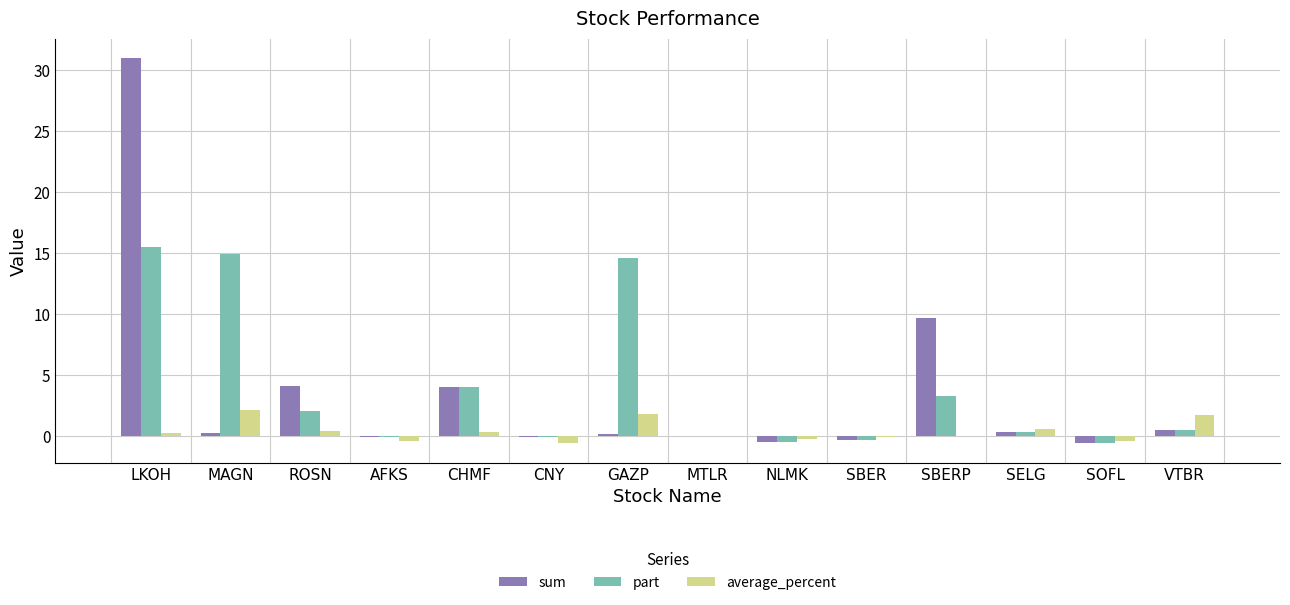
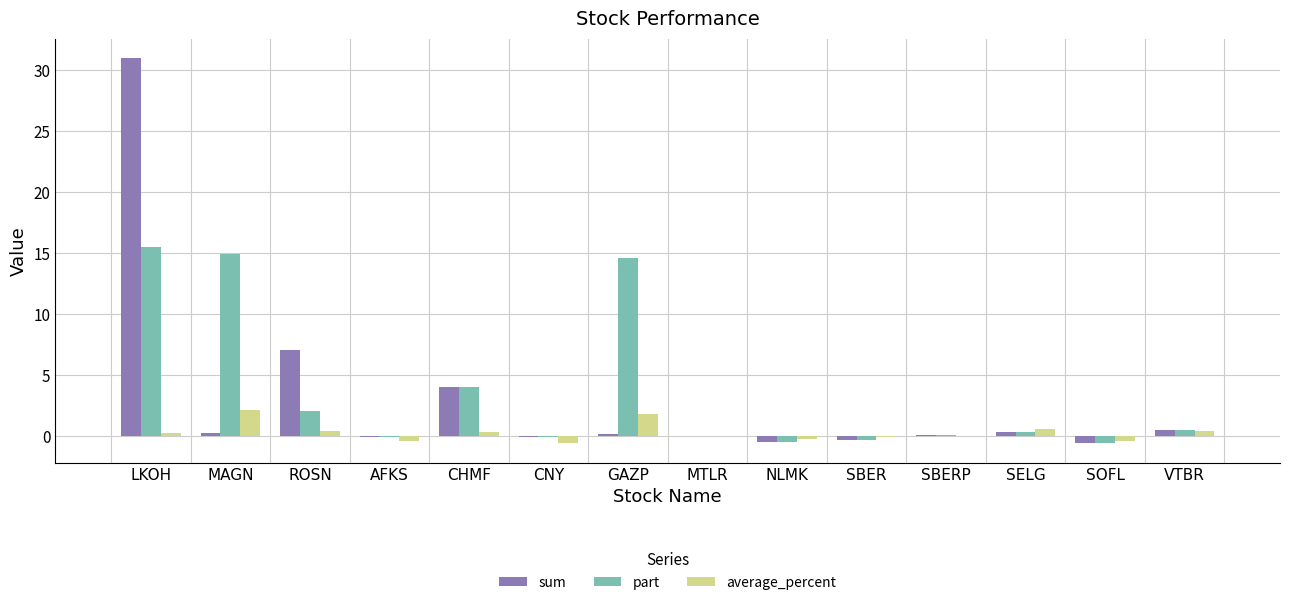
sum, ROSN: 4.1 -> 7.0
sum, SBERP: 9.7 -> 0.1
part, SBERP: 3.3 -> 0.1
average_percent, VTBR: 1.7 -> 0.4
